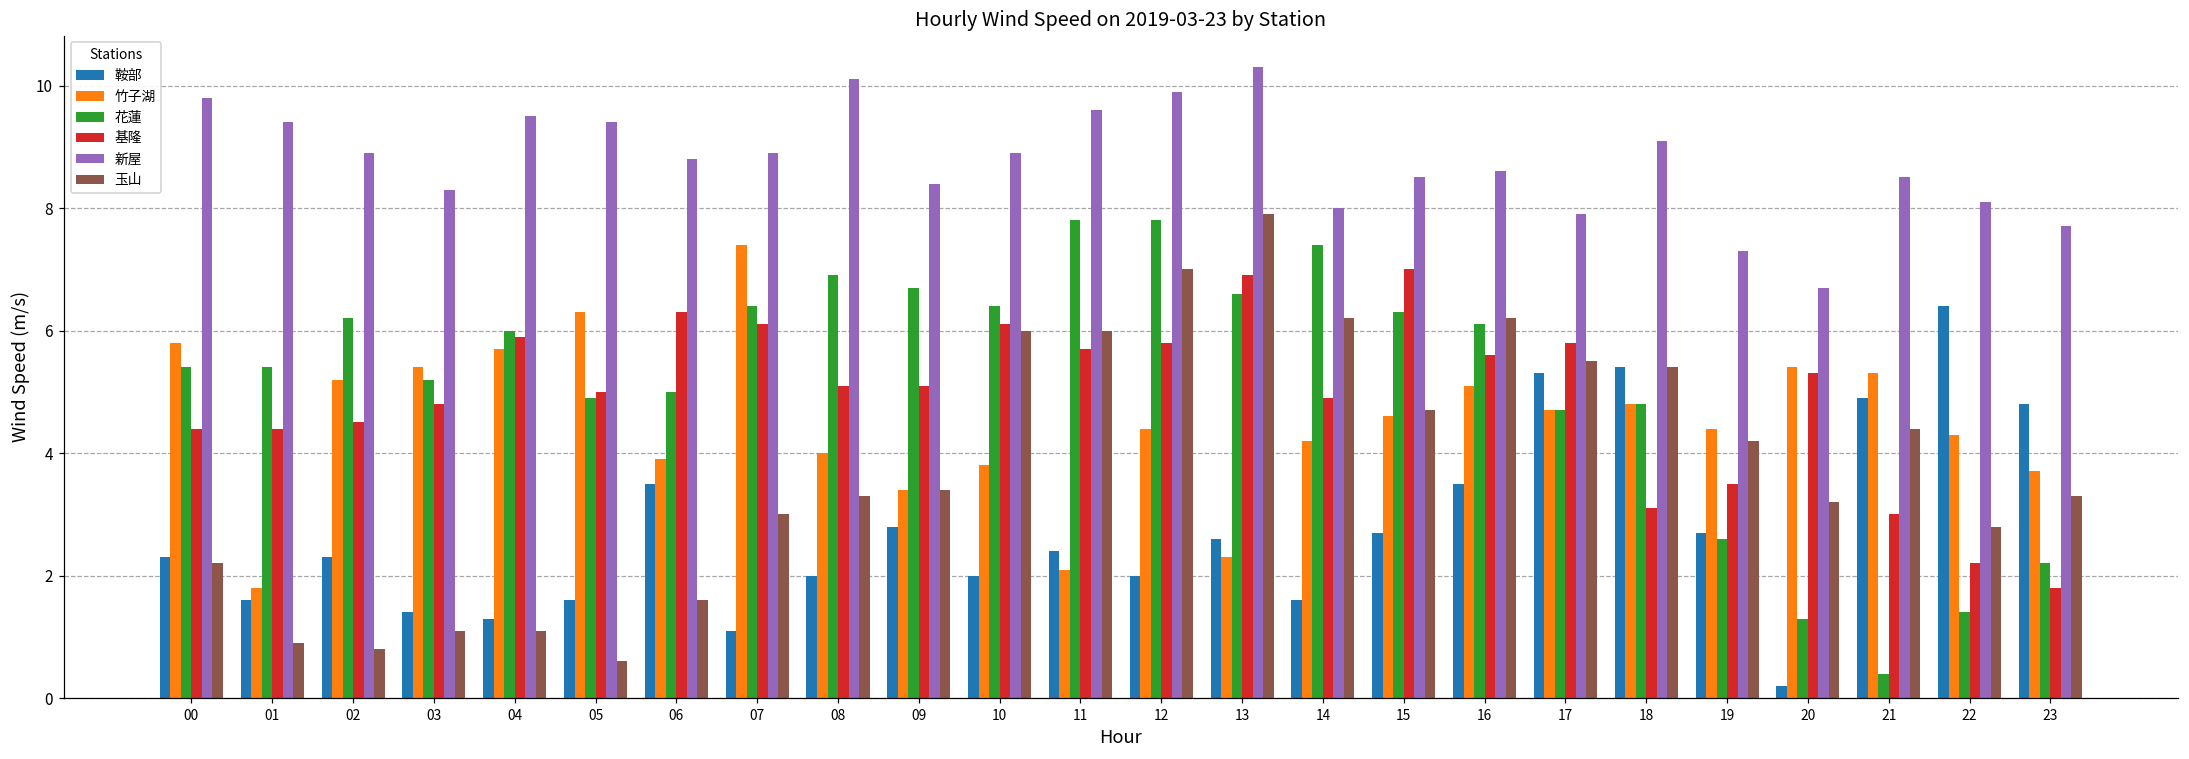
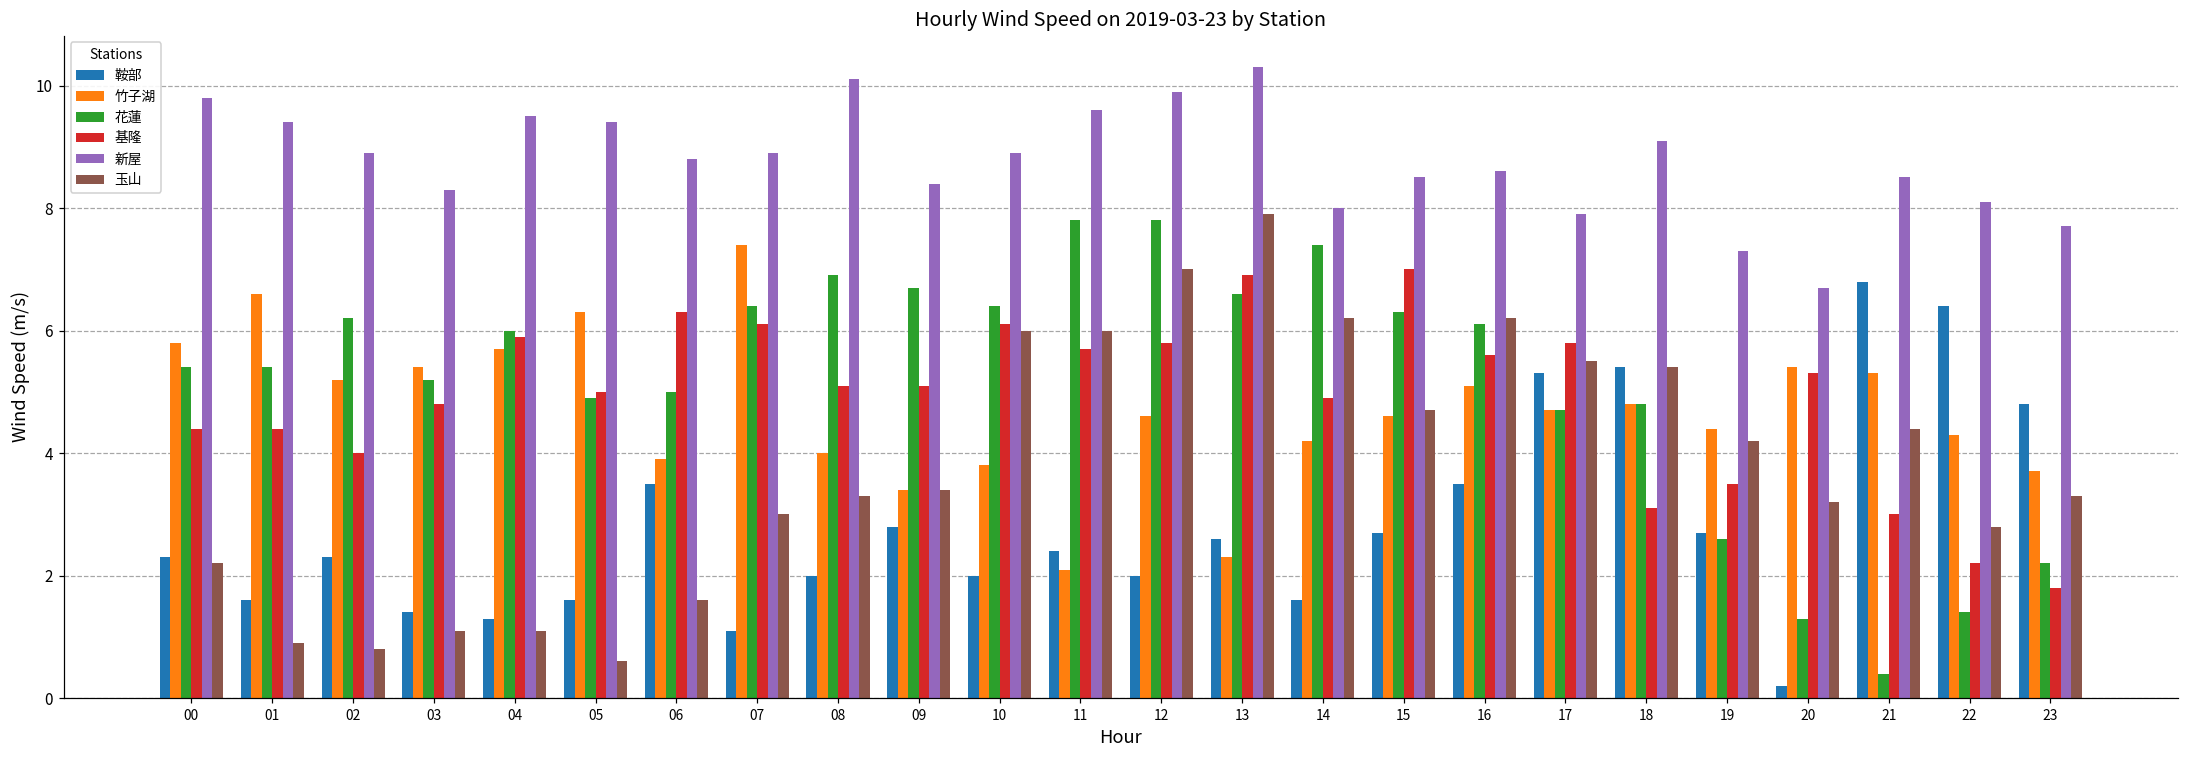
竹子湖, 01: 1.8 -> 6.6
基隆, 02: 4.5 -> 4.0
竹子湖, 12: 4.4 -> 4.6
鞍部, 21: 4.9 -> 6.8
